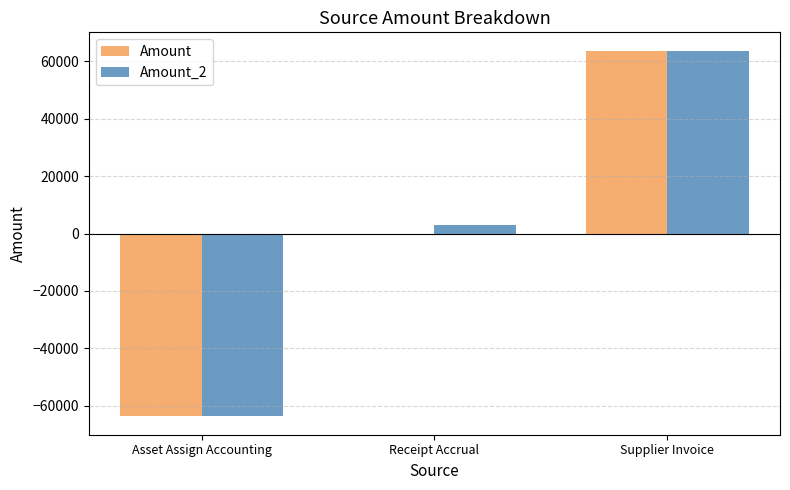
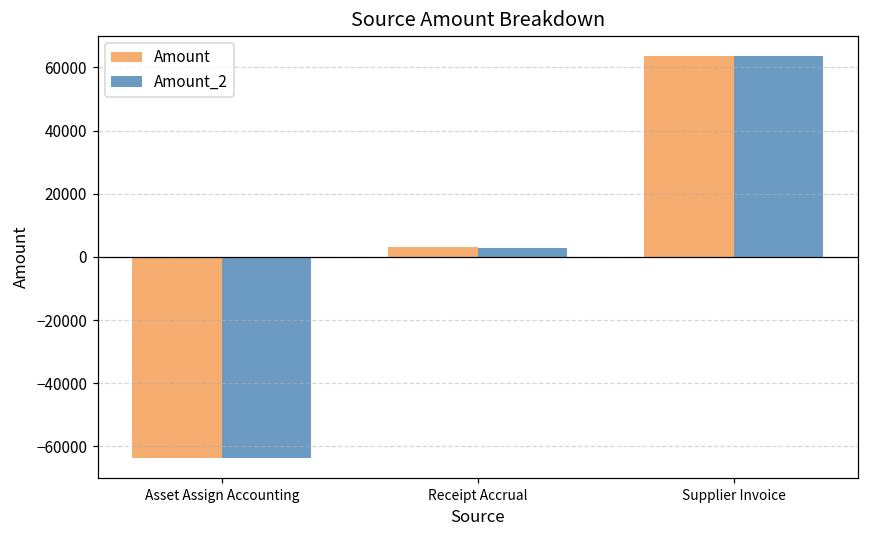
Amount, Receipt Accrual: 0 -> 3000
